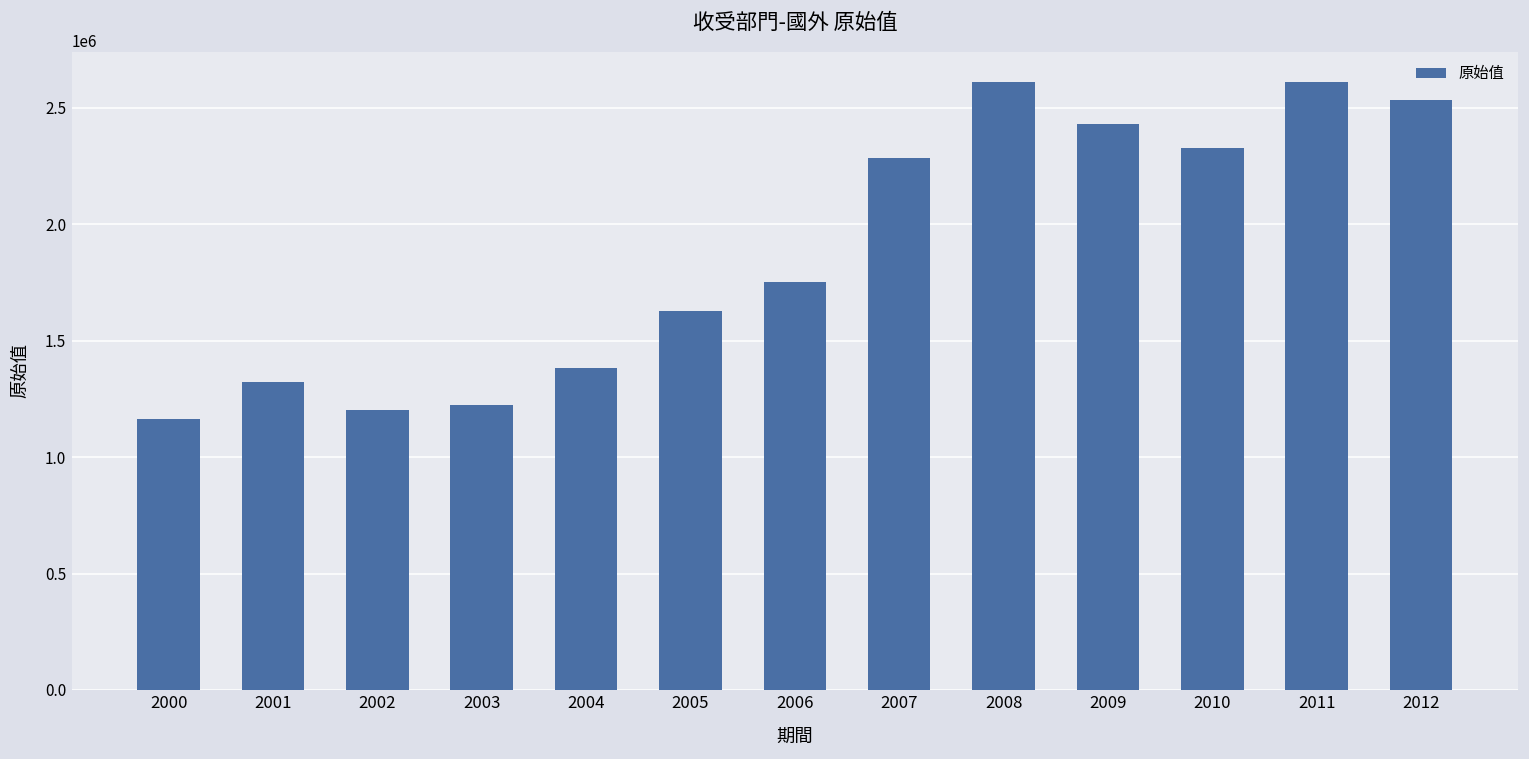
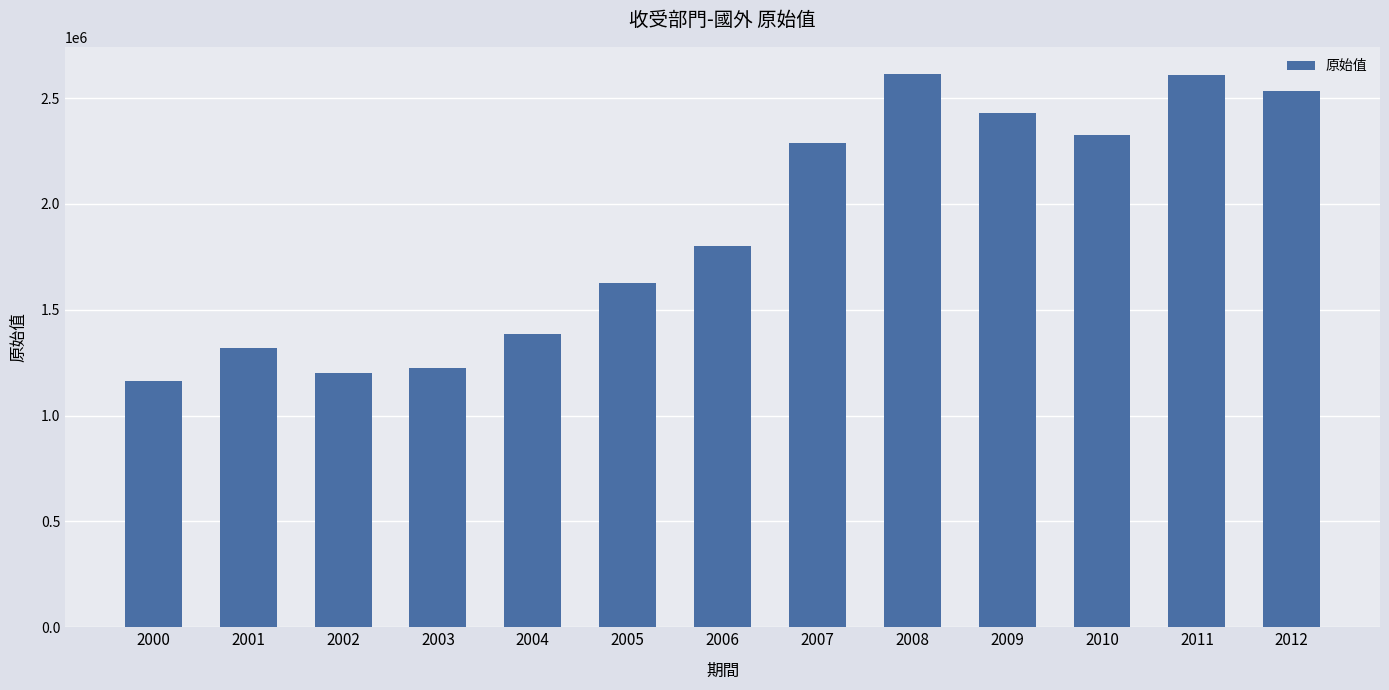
2006: 1750000 -> 1800000
